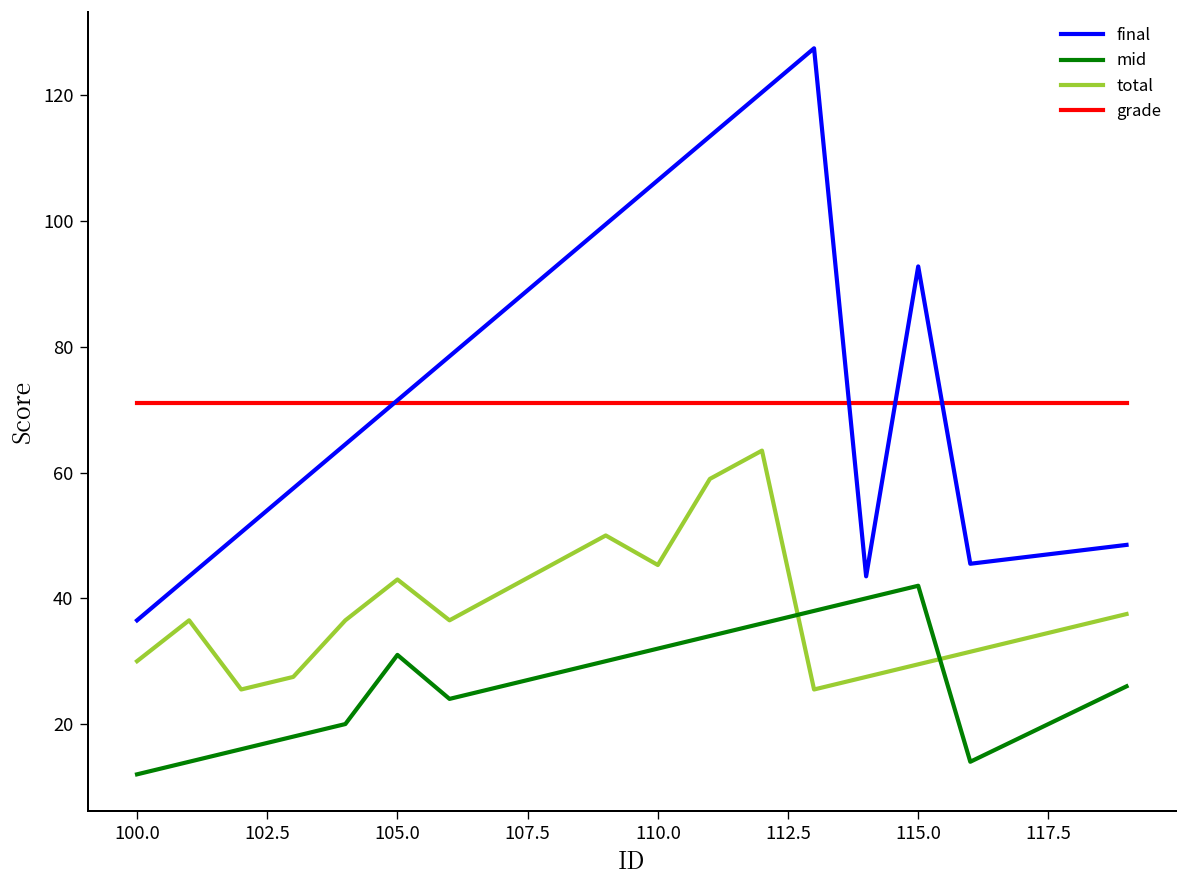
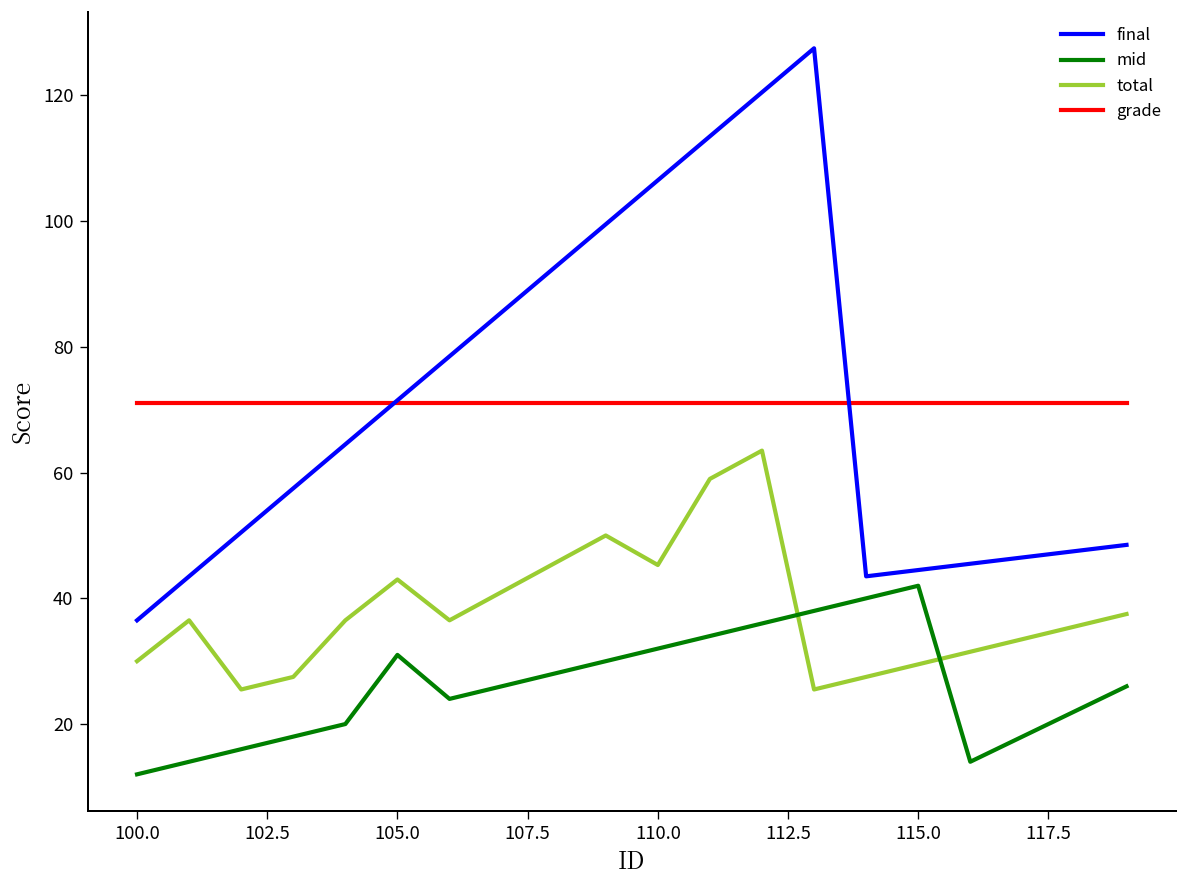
final, 115.0: 93 -> 45
